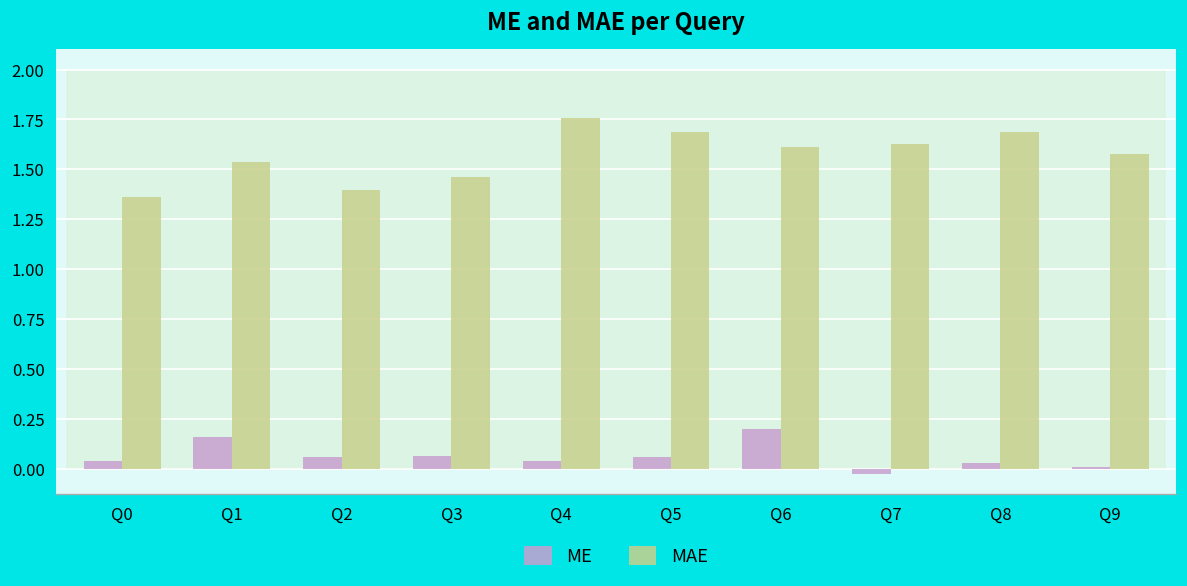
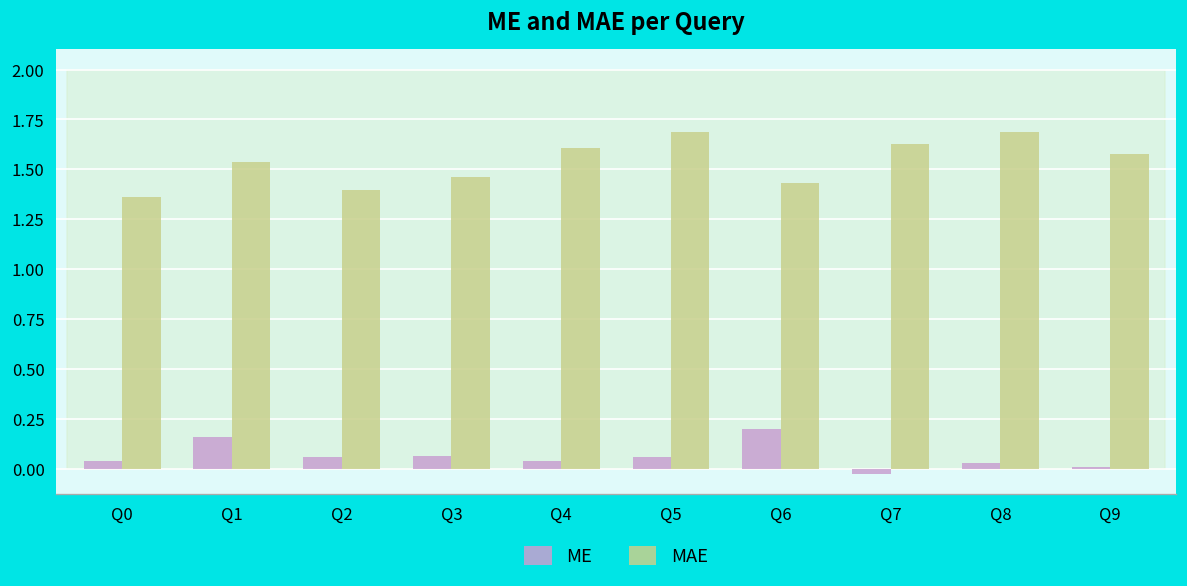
MAE, Q4: 1.76 -> 1.61
MAE, Q6: 1.61 -> 1.43
